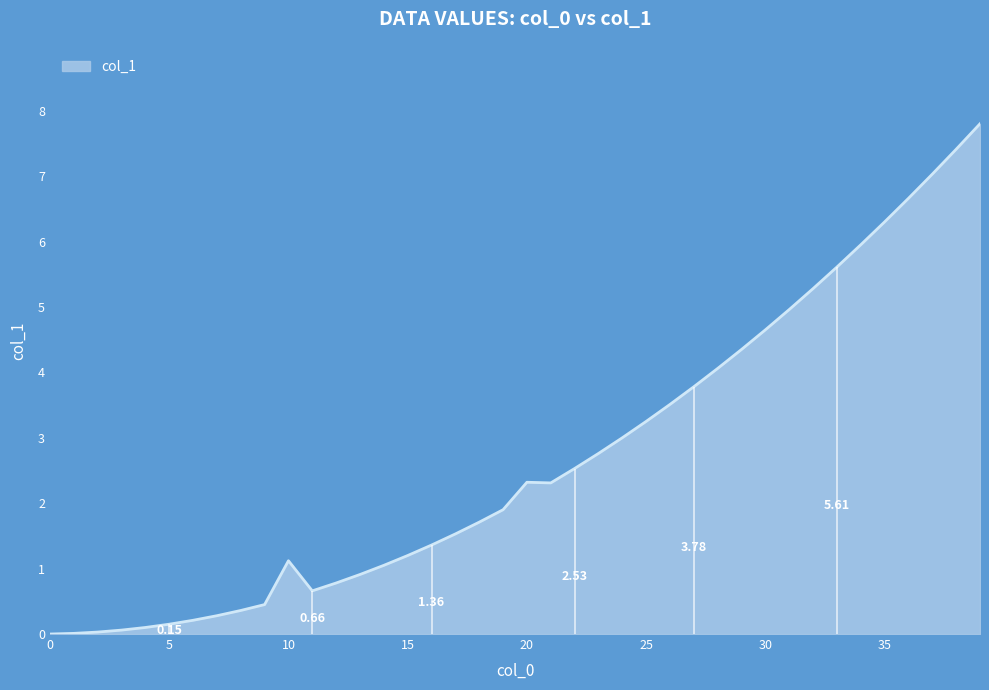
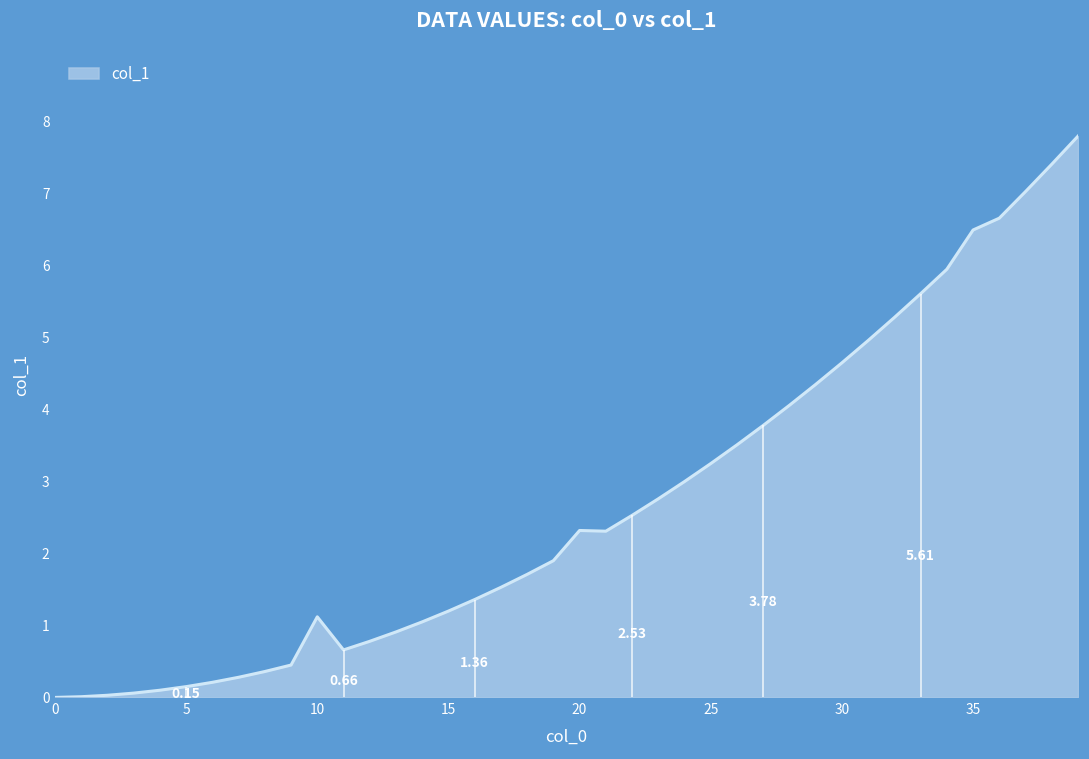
35: 6.3 -> 6.5
